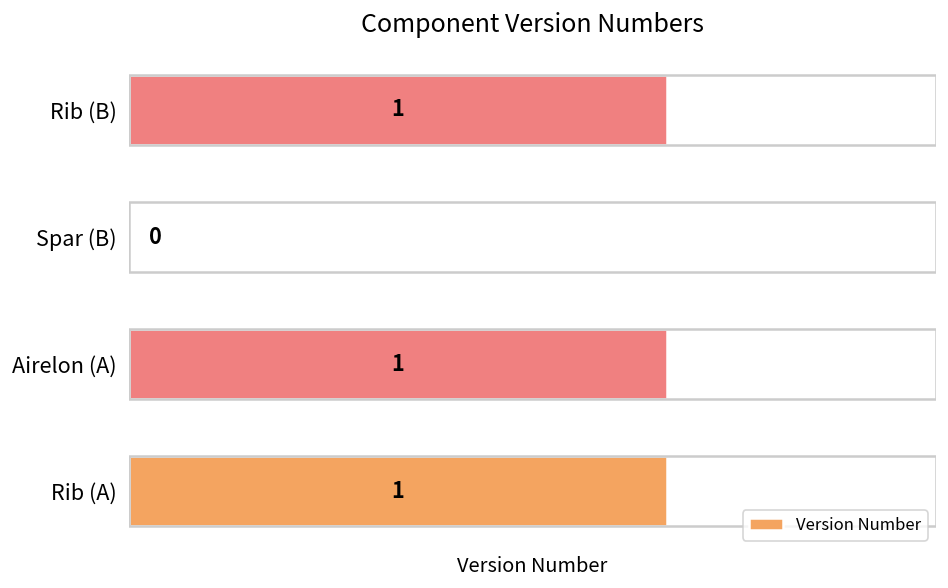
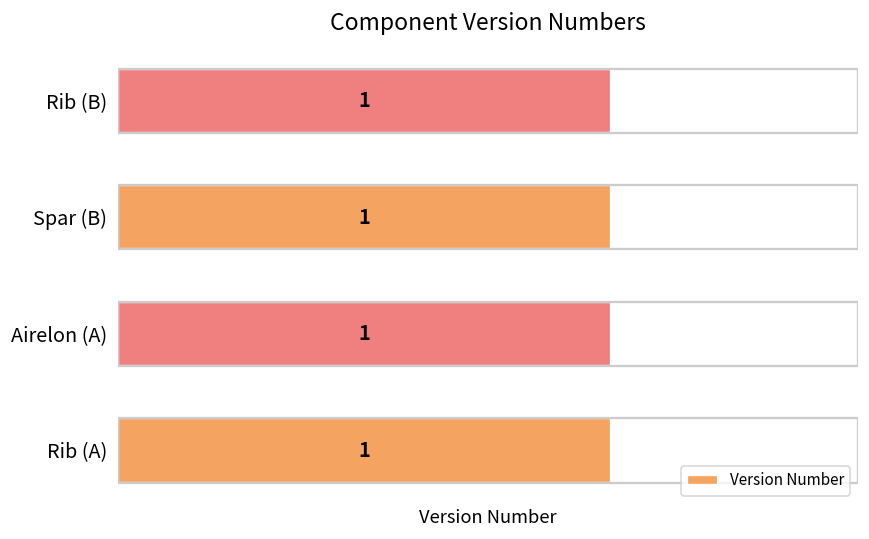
Spar (B): 0 -> 1
